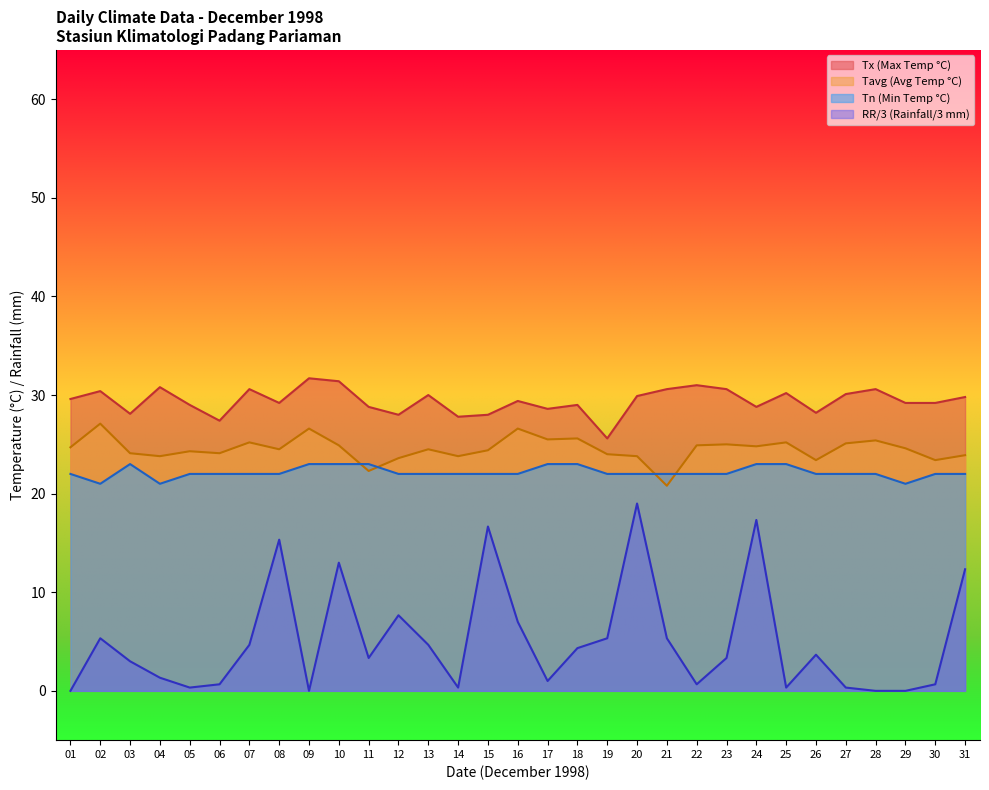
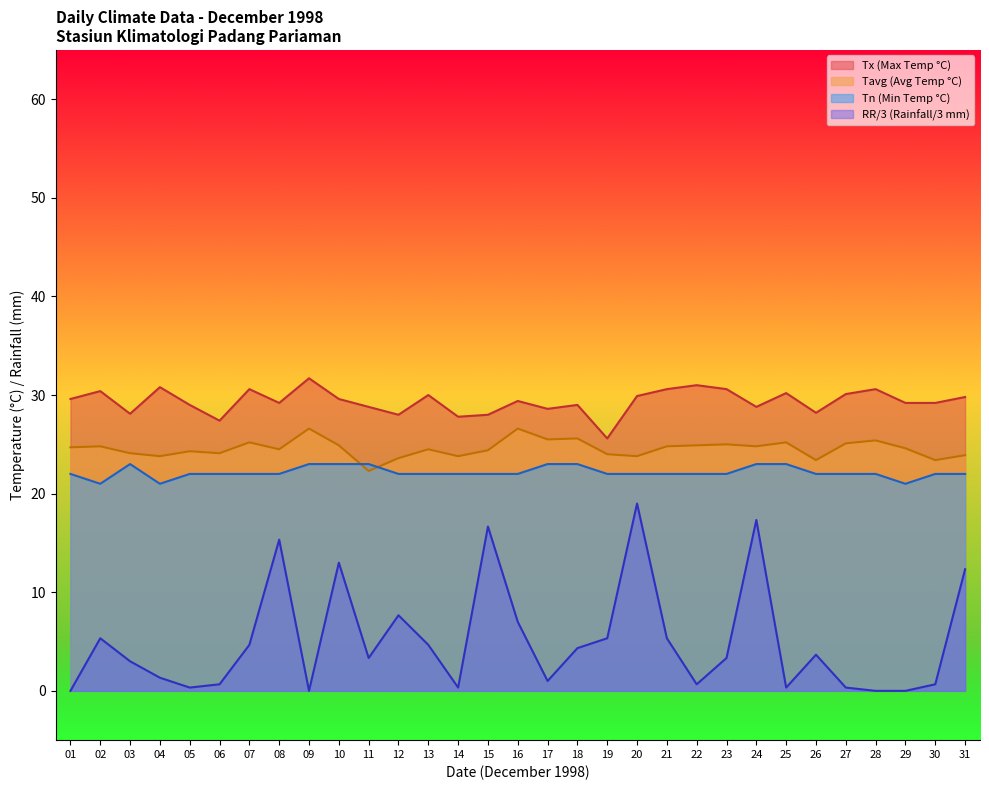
Tavg (Avg Temp °C), 02: 27 -> 25
Tx (Max Temp °C), 10: 31 -> 30
Tavg (Avg Temp °C), 21: 21 -> 25
